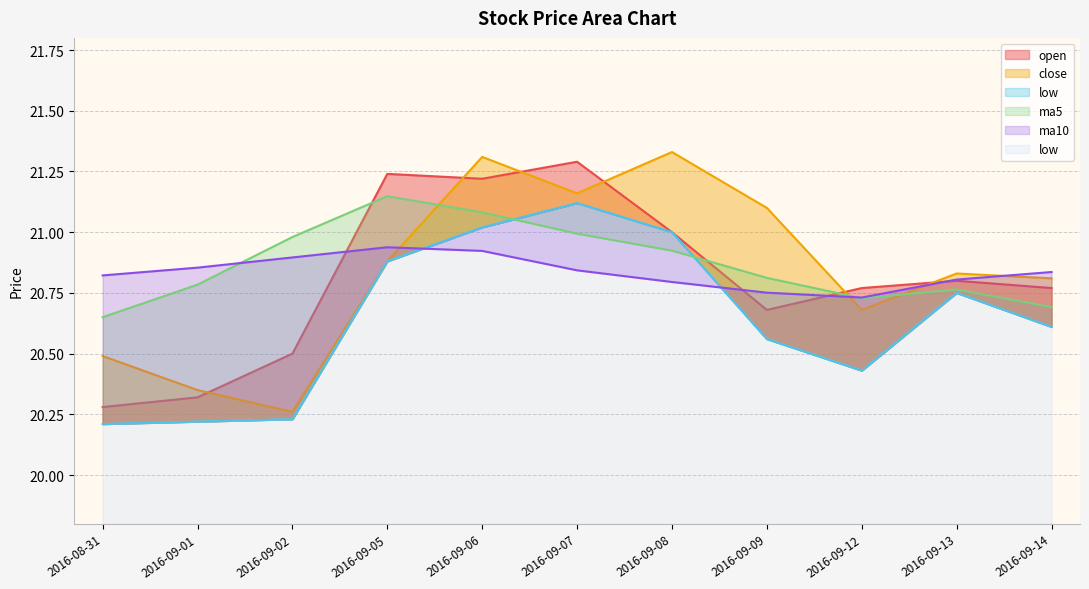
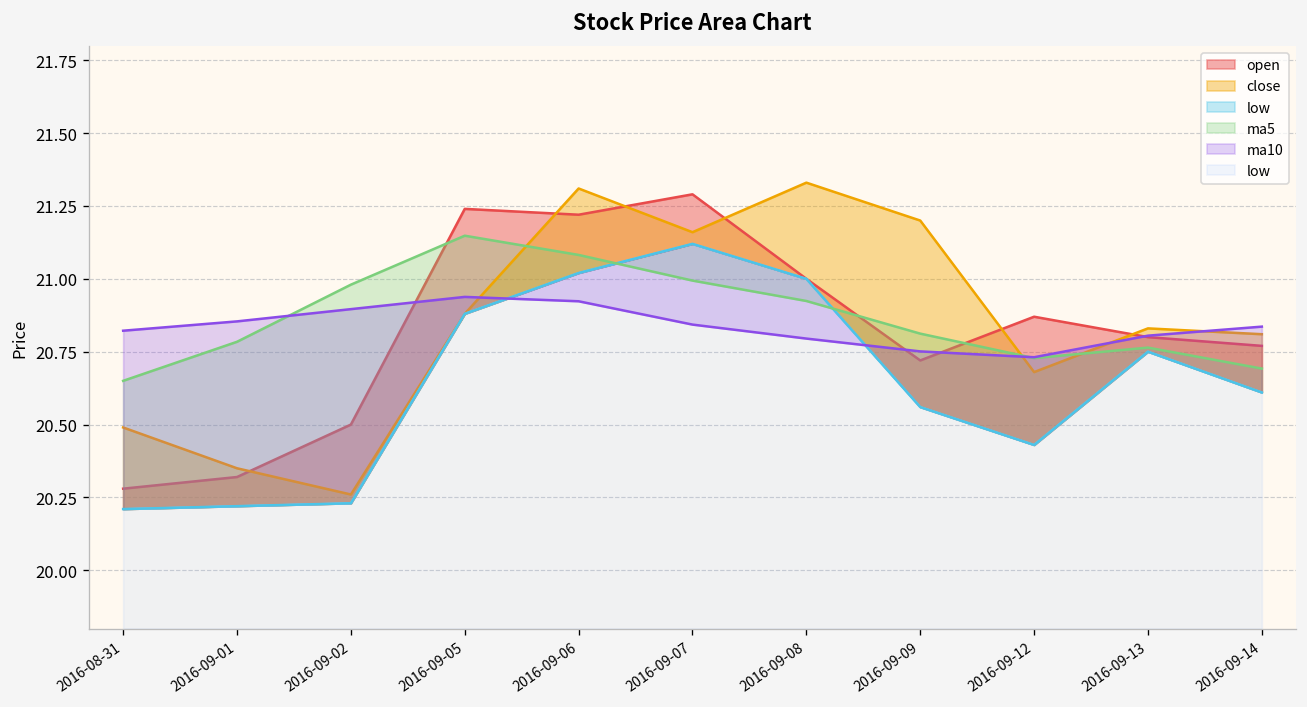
open, 2016-09-09: 20.68 -> 20.72
close, 2016-09-09: 21.1 -> 21.2
open, 2016-09-12: 20.77 -> 20.87
